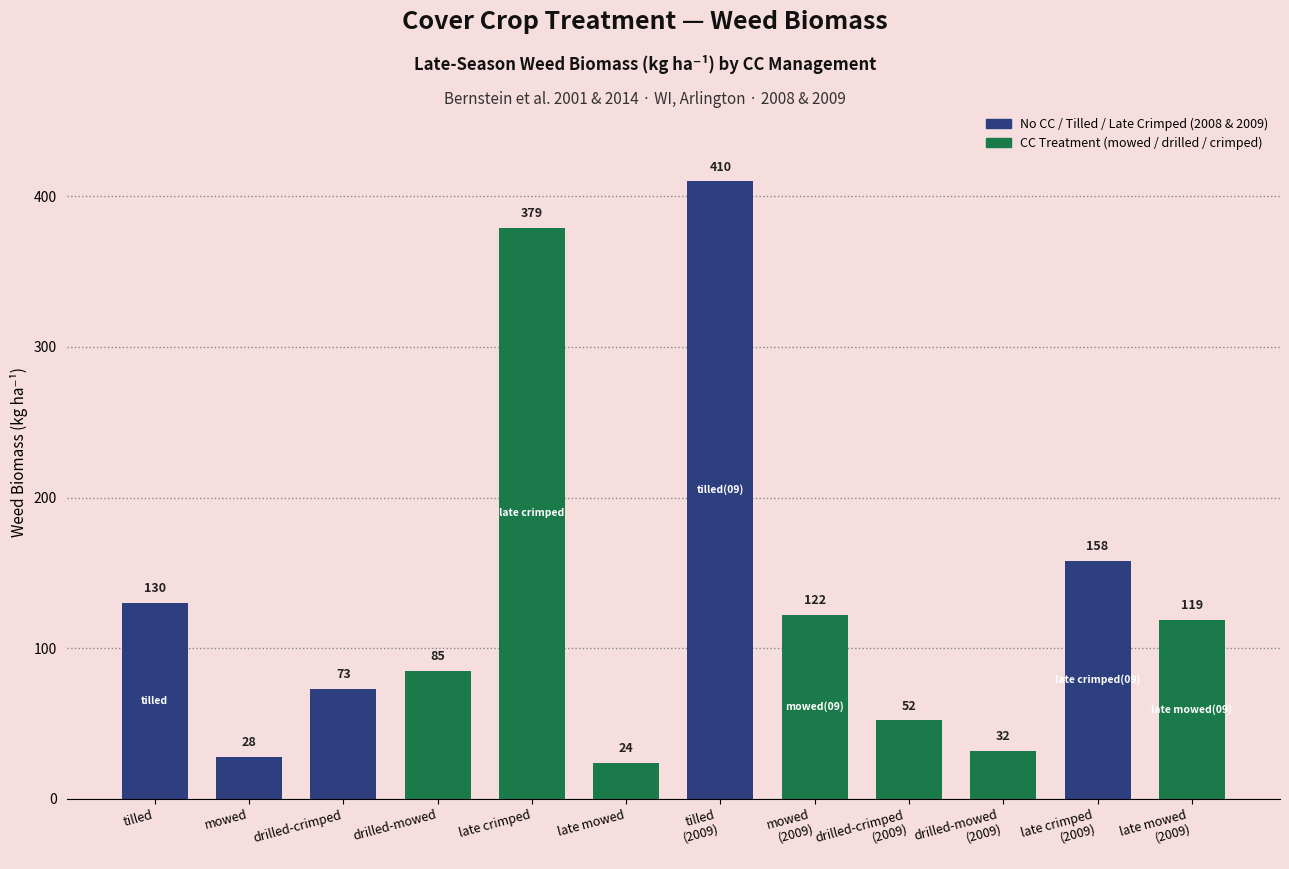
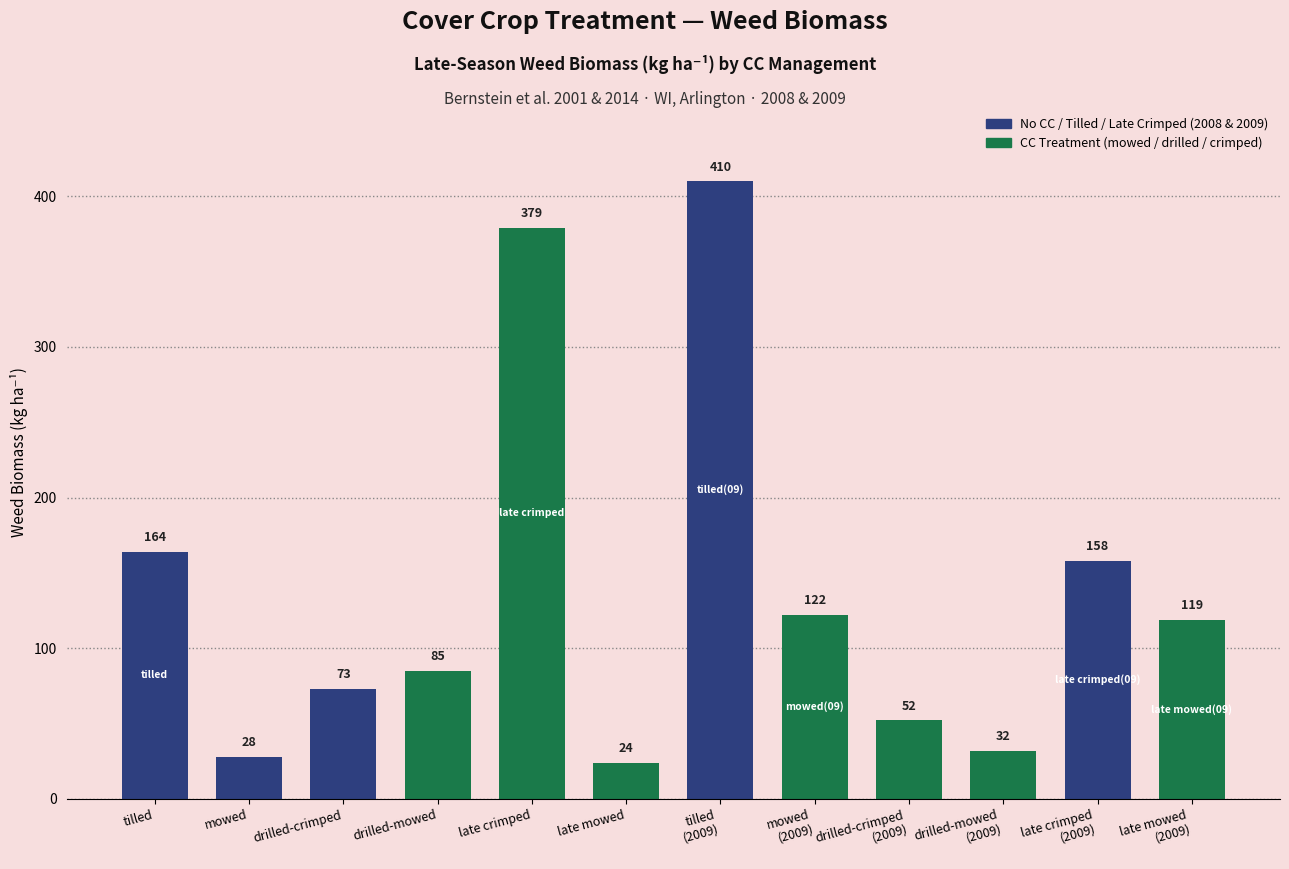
tilled: 130 -> 164
